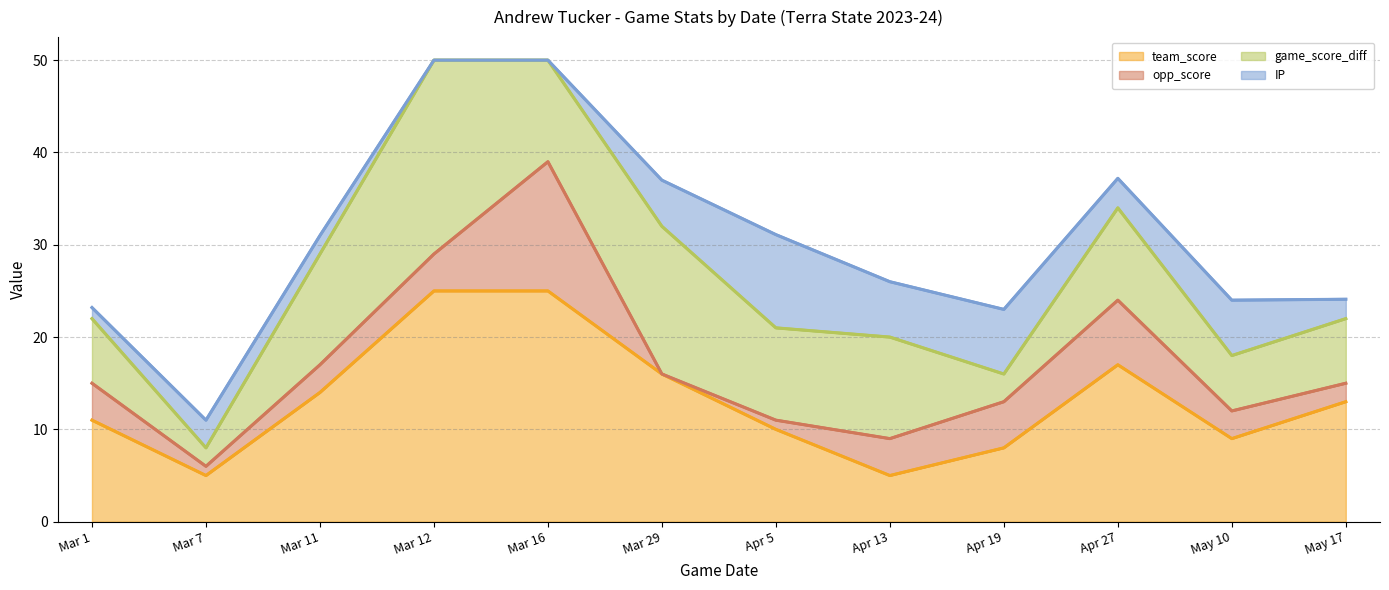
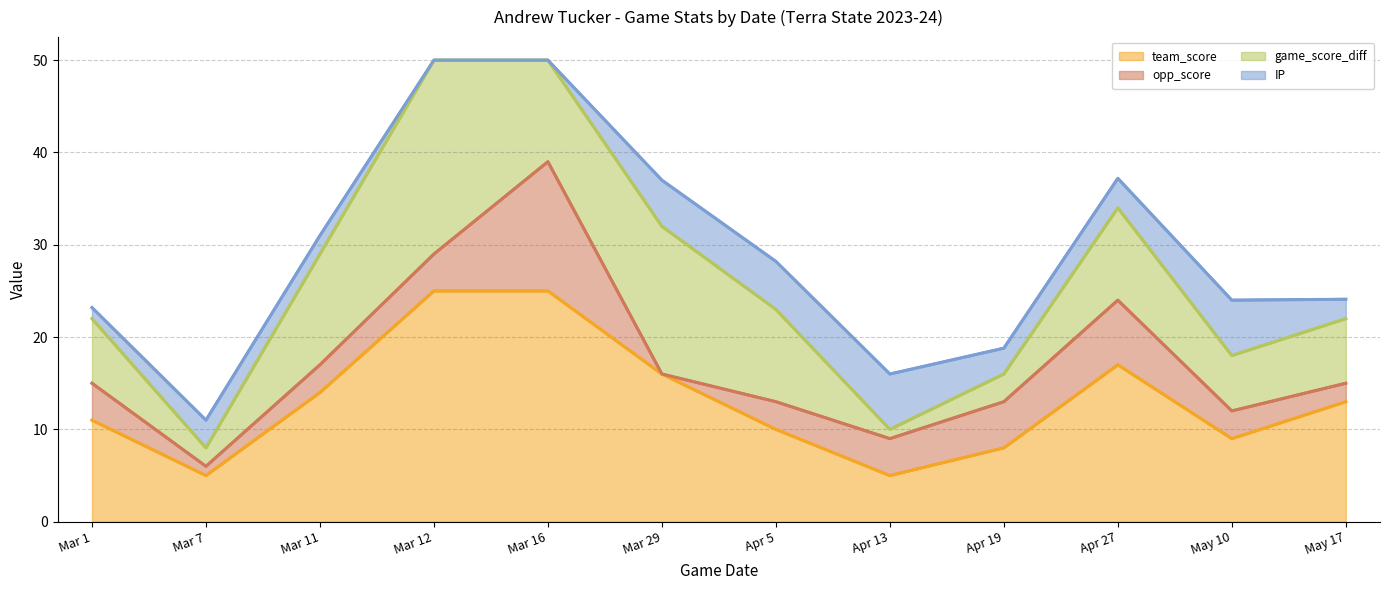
opp_score, Apr 5: 1 -> 3
IP, Apr 5: 10 -> 5
game_score_diff, Apr 13: 11 -> 1
IP, Apr 19: 7 -> 3
